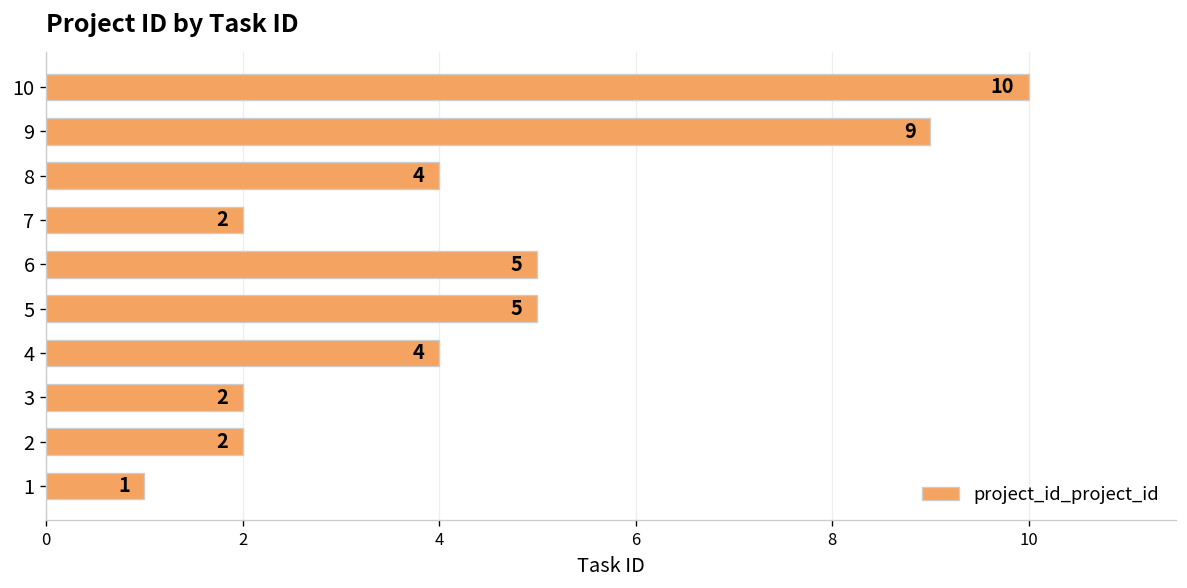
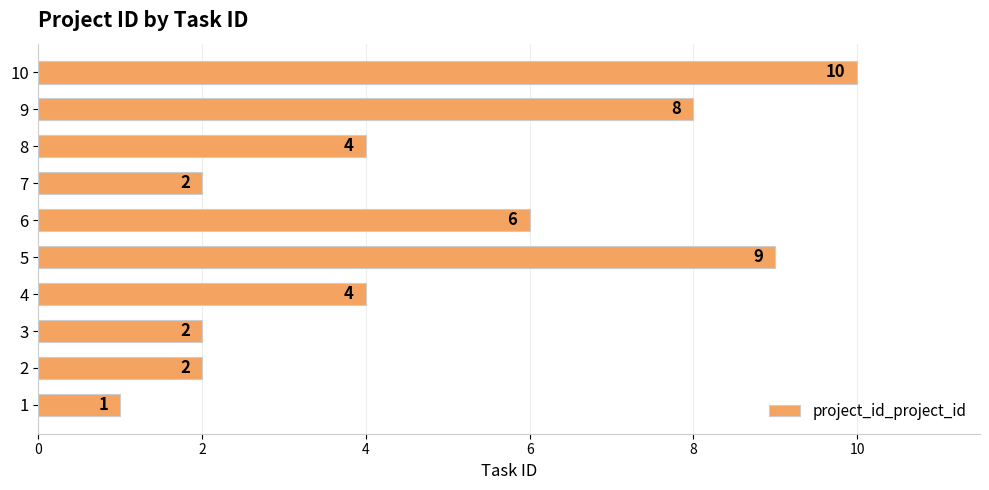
9: 9 -> 8
6: 5 -> 6
5: 5 -> 9
